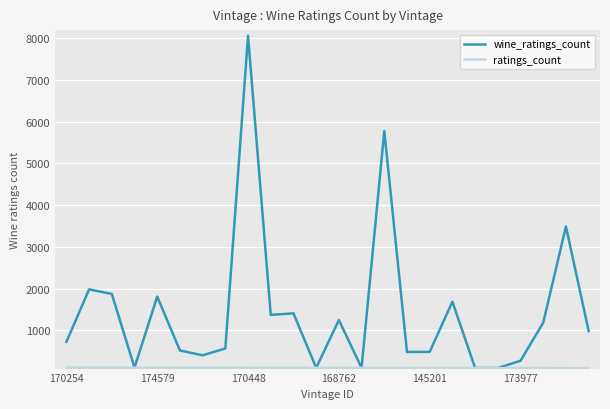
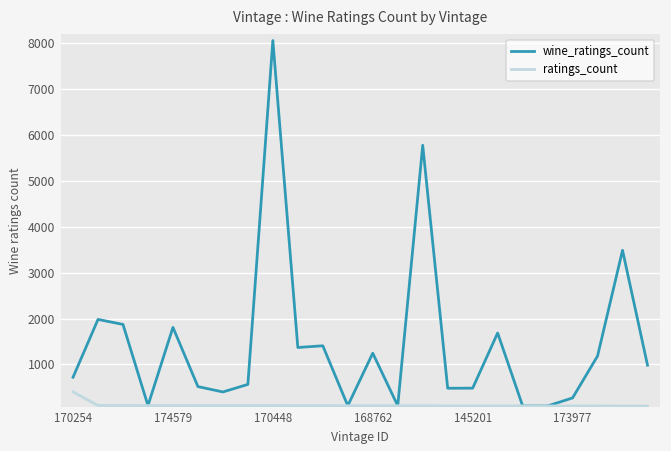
ratings_count, 170254: 100 -> 400
